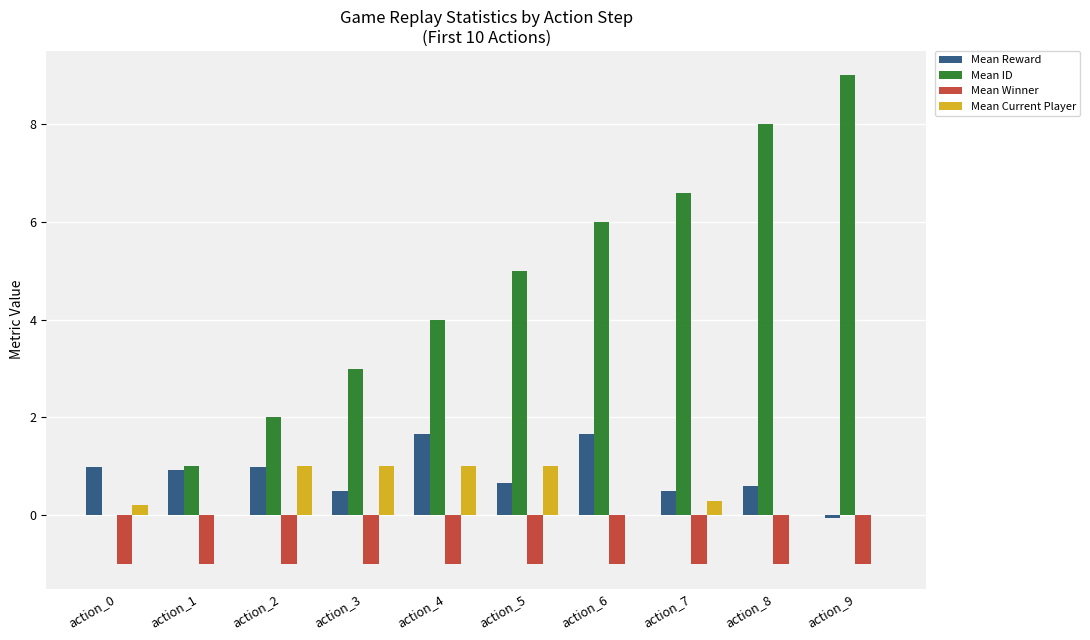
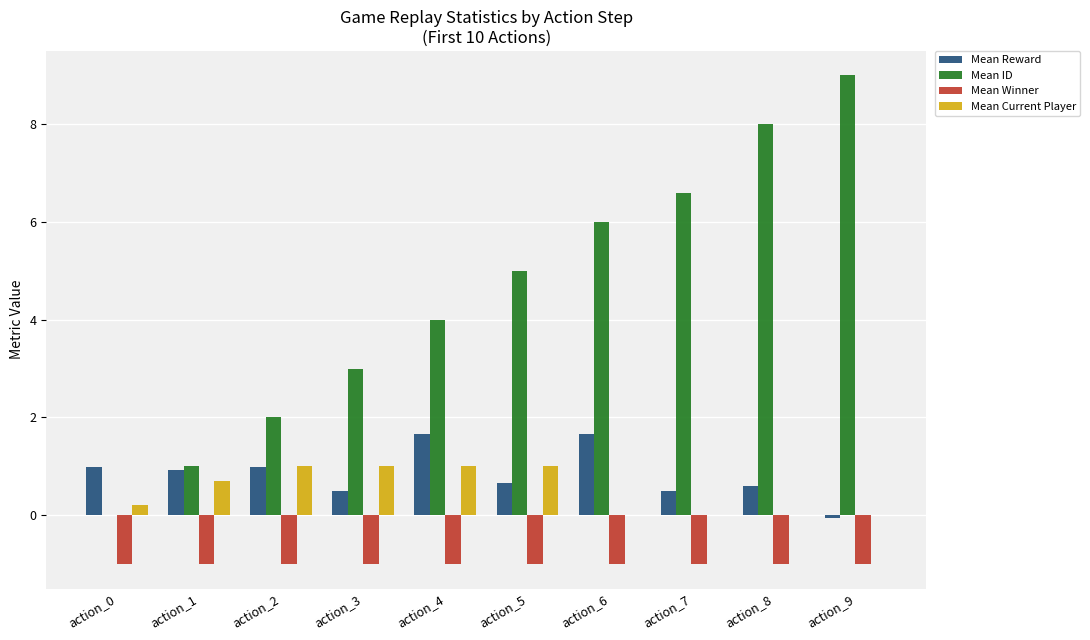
Mean Current Player, action_1: 0.0 -> 0.7
Mean Current Player, action_7: 0.3 -> 0.0
